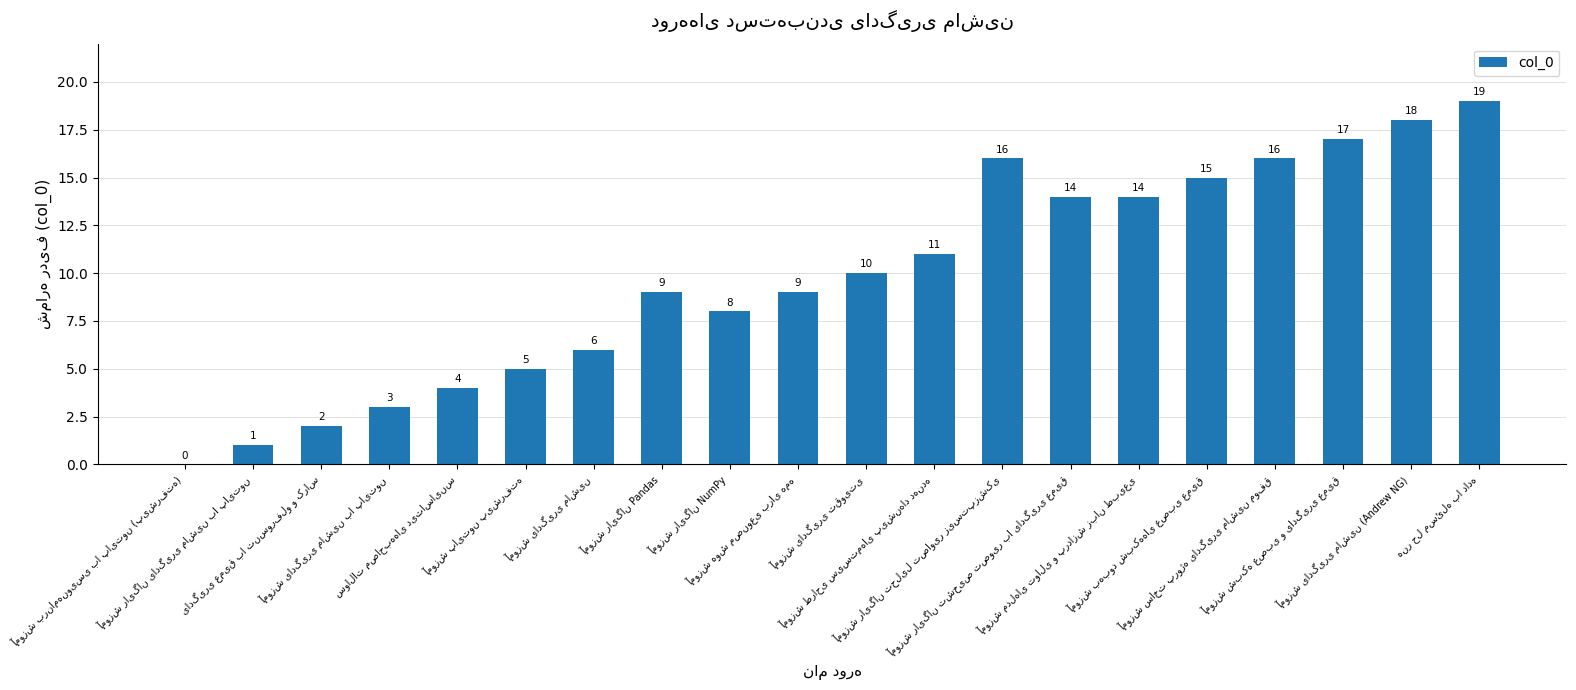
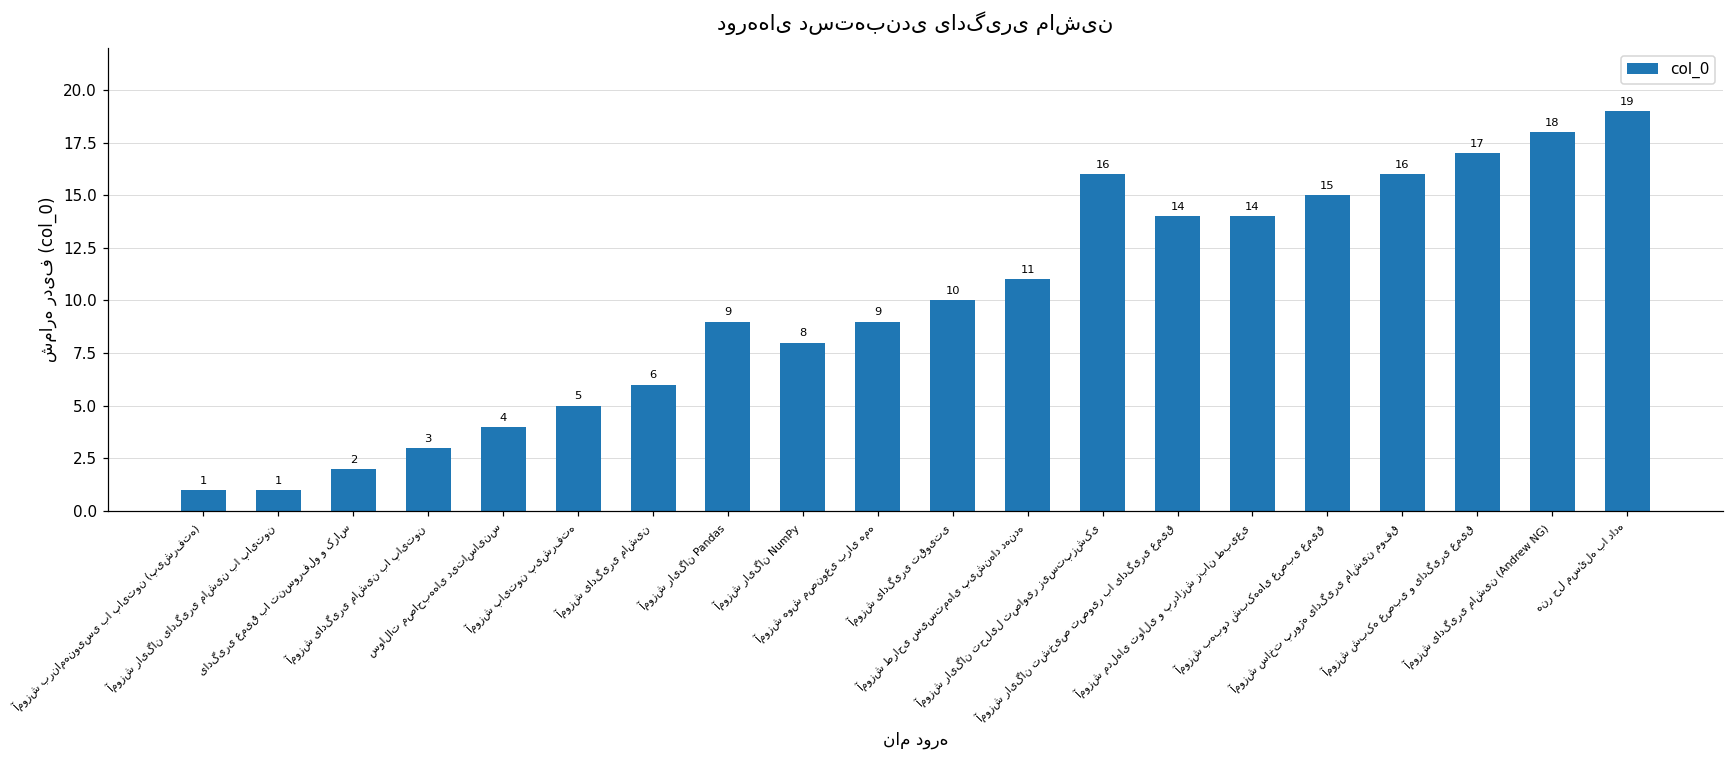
آموزش برنامه‌نویسی با پایتون (پیشرفته): 0 -> 1
